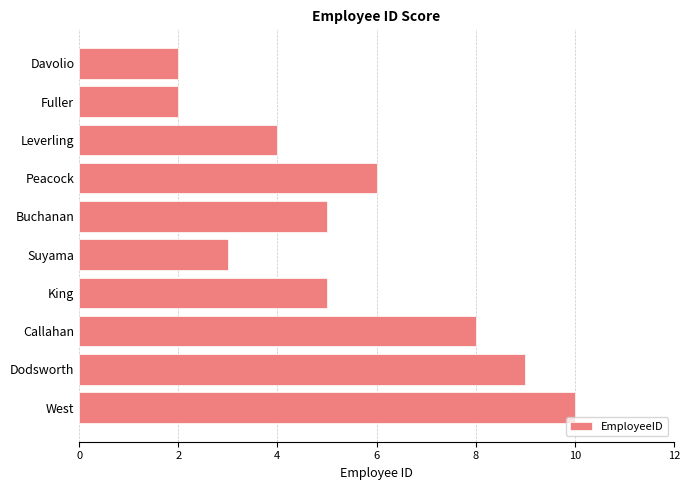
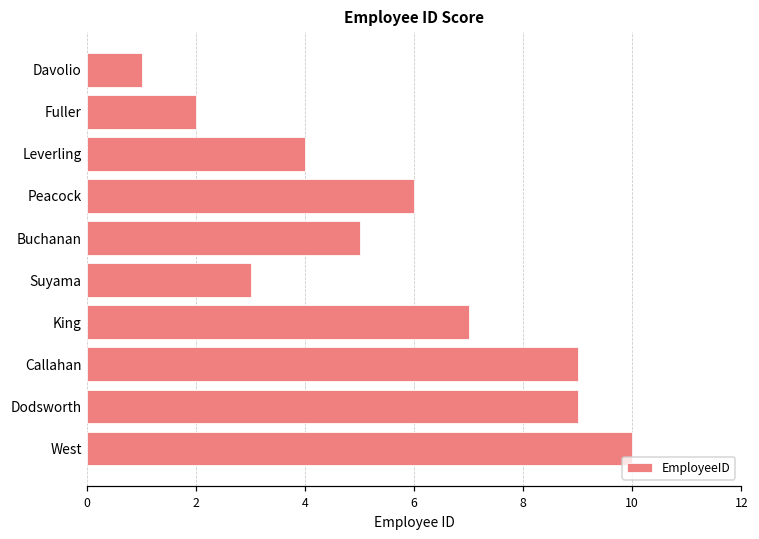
Davolio: 2 -> 1
King: 5 -> 7
Callahan: 8 -> 9
